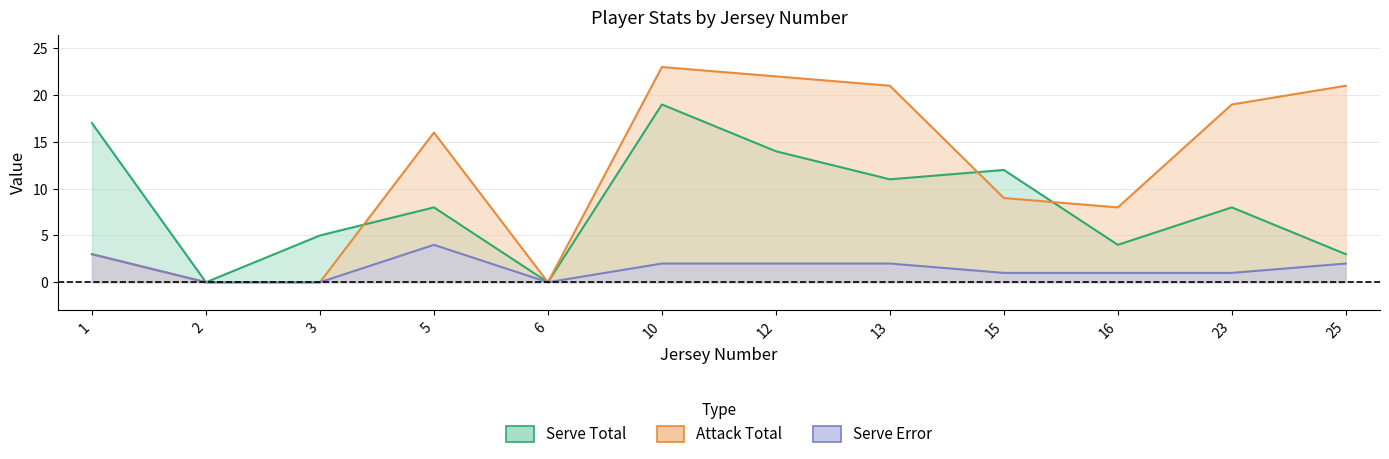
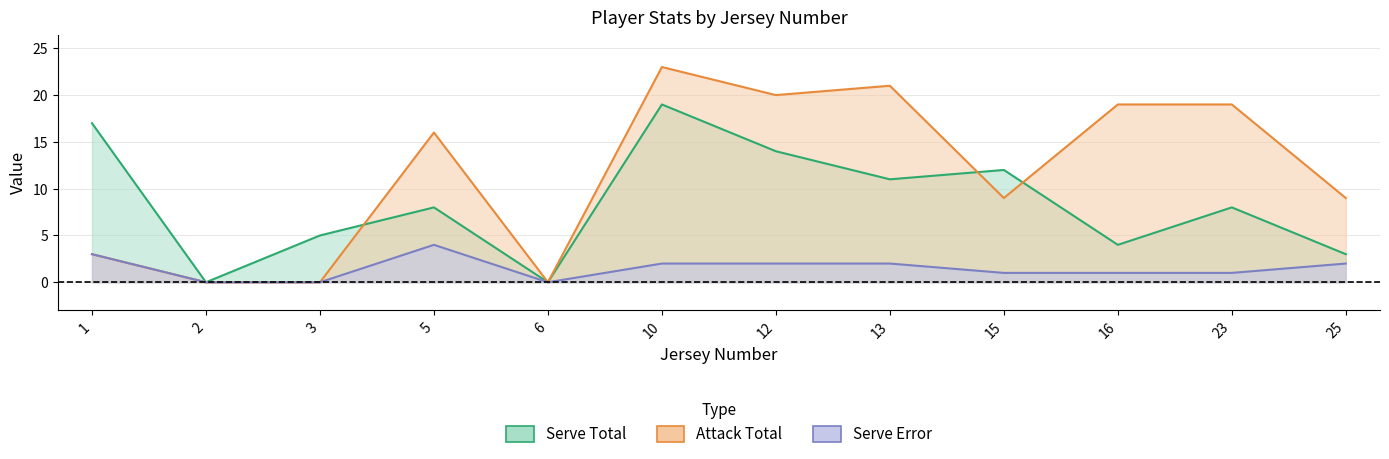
Attack Total, 12: 22 -> 20
Attack Total, 16: 8 -> 19
Attack Total, 25: 21 -> 9
